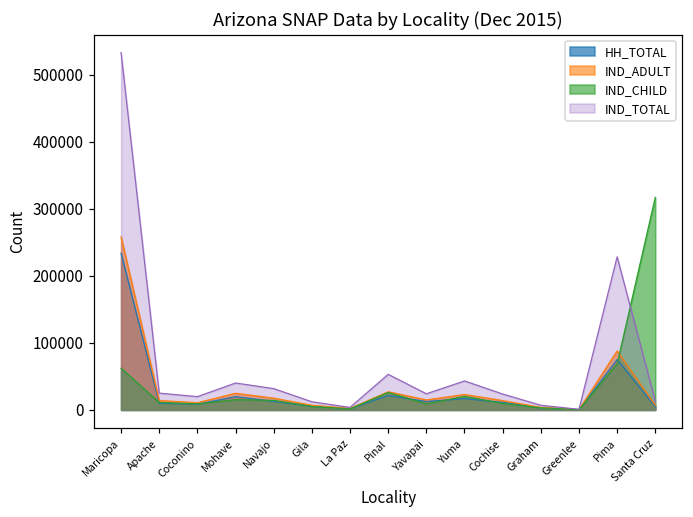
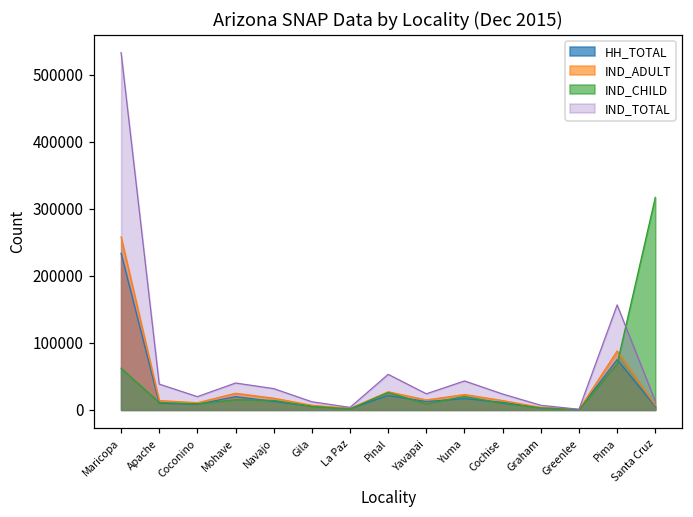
IND_TOTAL, Apache: 30000 -> 40000
IND_TOTAL, Pima: 230000 -> 160000
